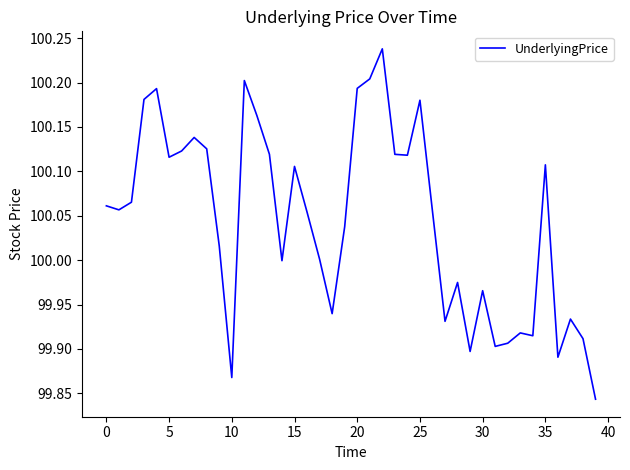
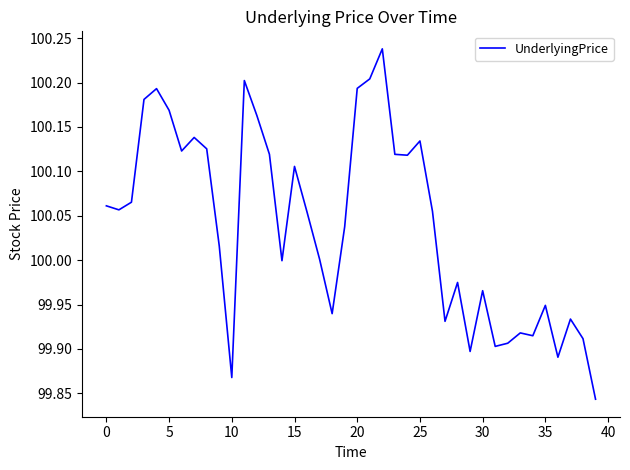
5: 100.12 -> 100.17
25: 100.18 -> 100.13
35: 100.11 -> 99.95
